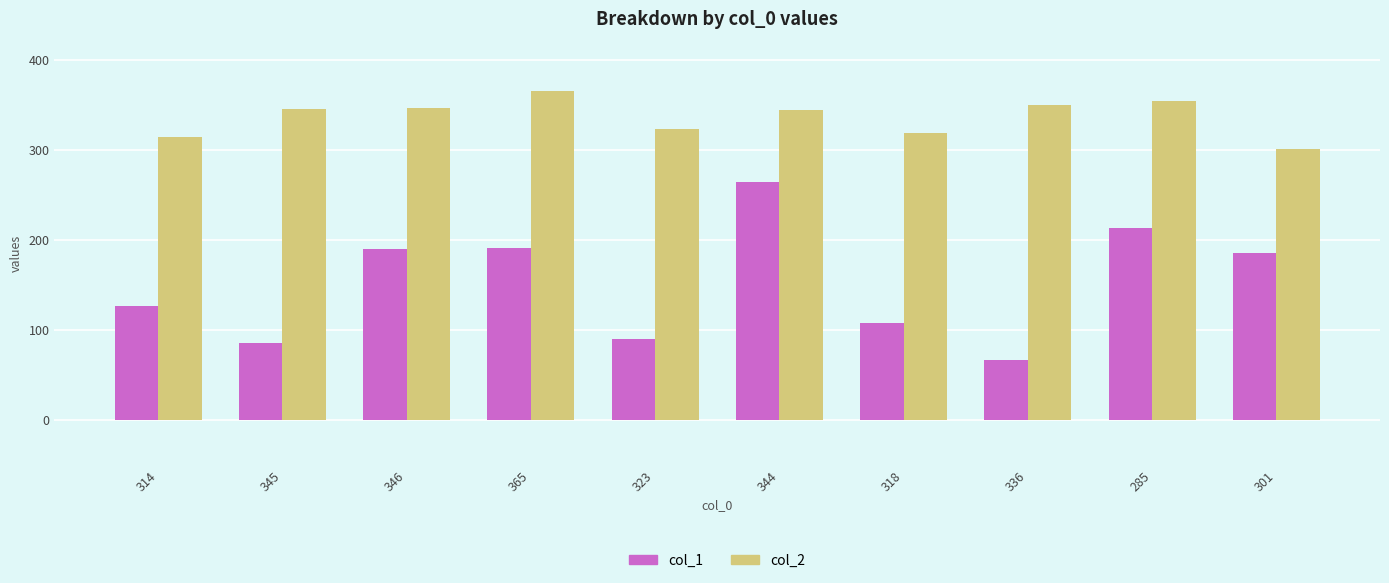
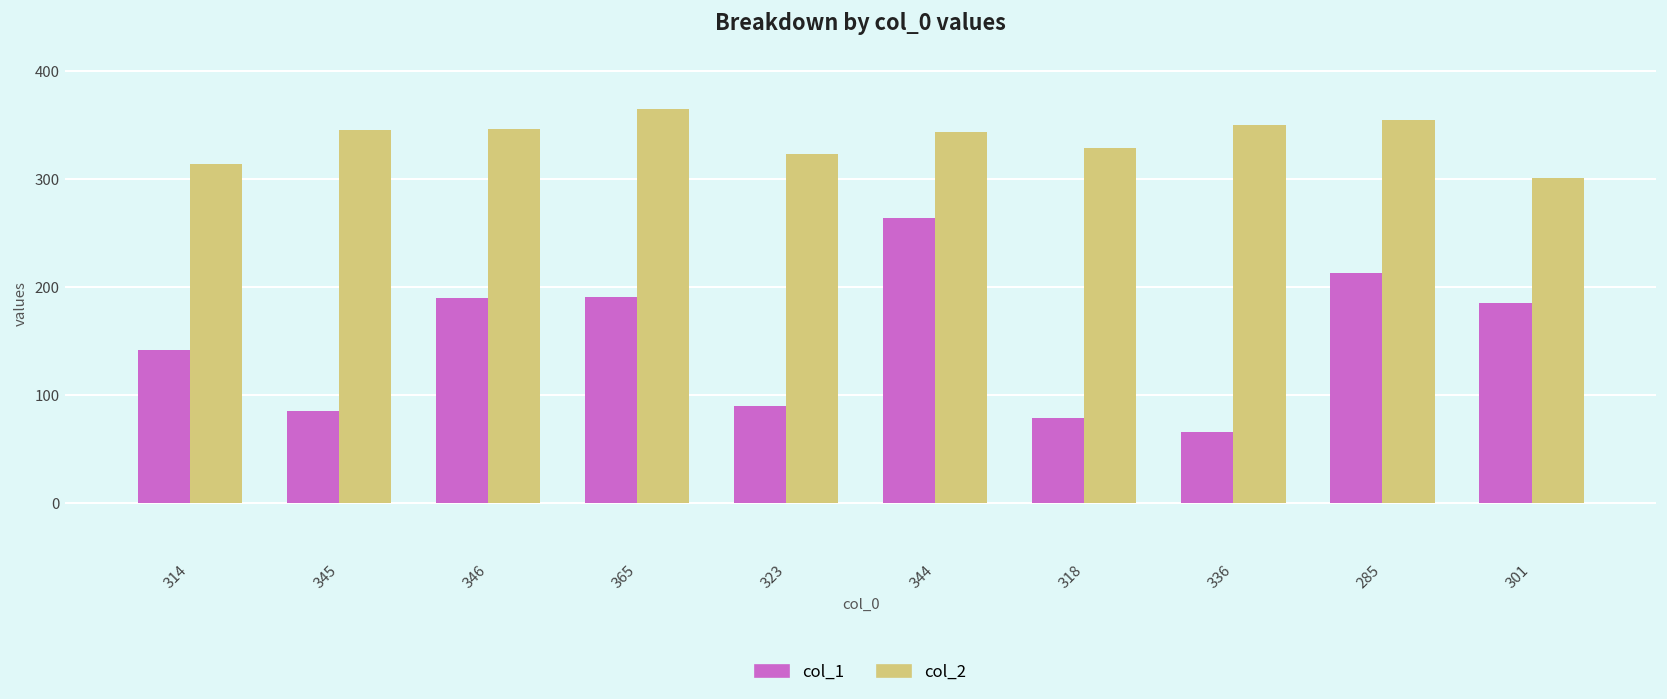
col_1, 314: 130 -> 140
col_1, 318: 110 -> 80
col_2, 318: 320 -> 330
